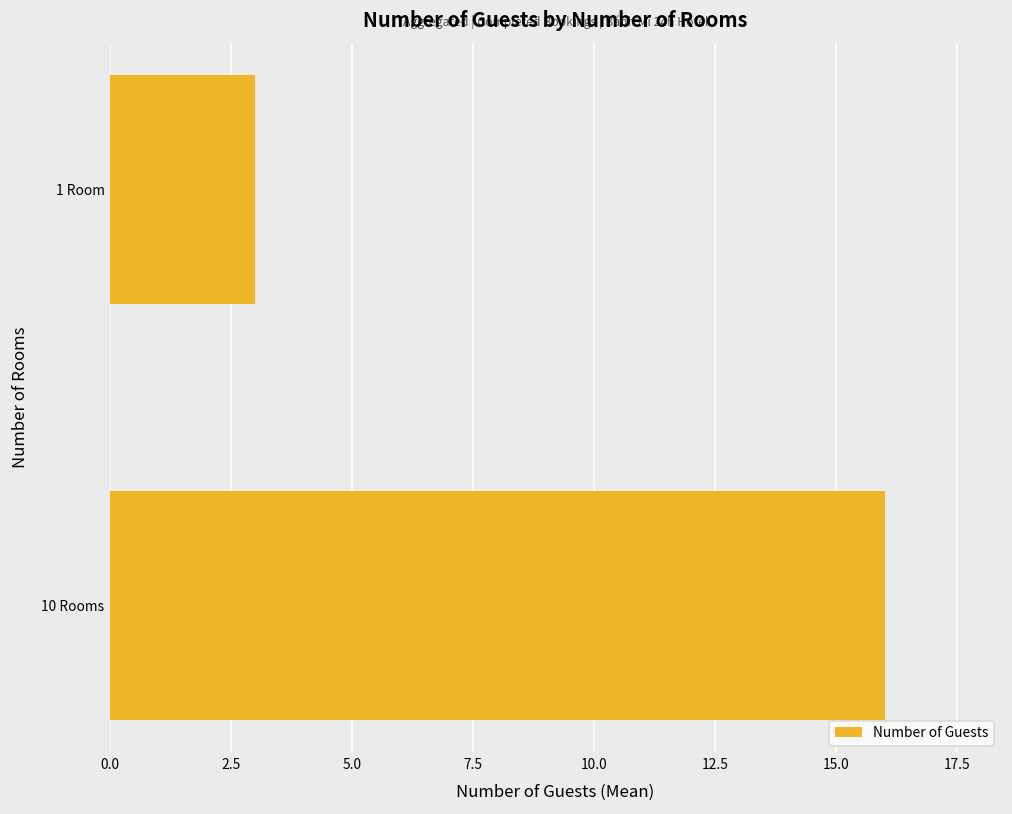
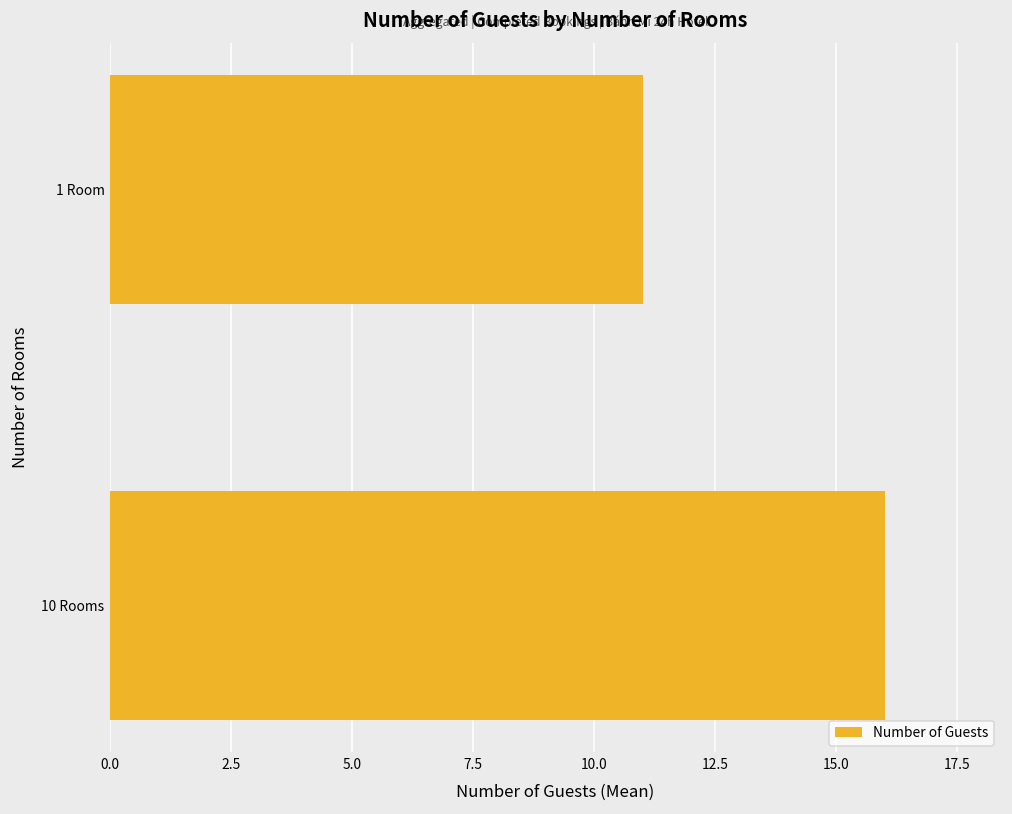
1 Room: 3 -> 11
